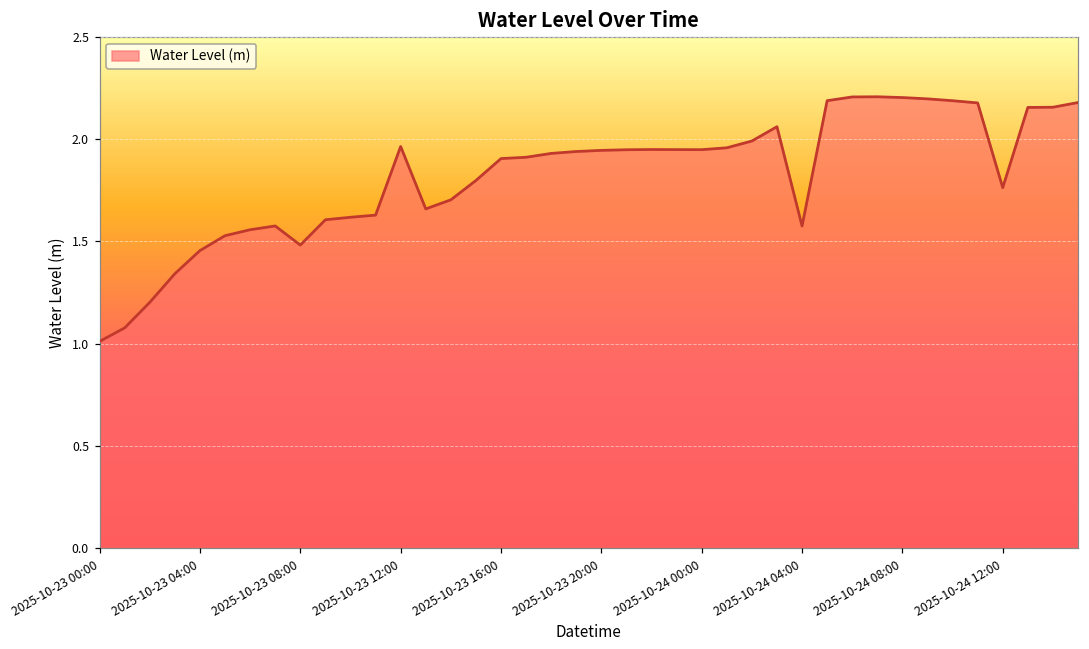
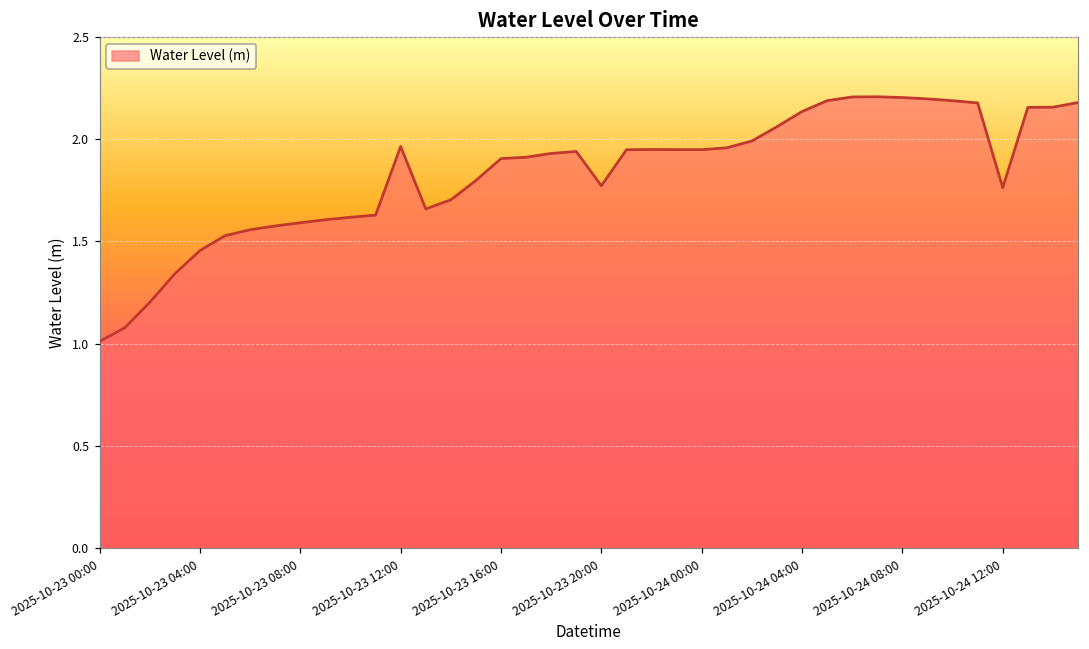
2025-10-23 08:00: 1.48 -> 1.59
2025-10-23 20:00: 1.94 -> 1.77
2025-10-24 04:00: 1.57 -> 2.13
